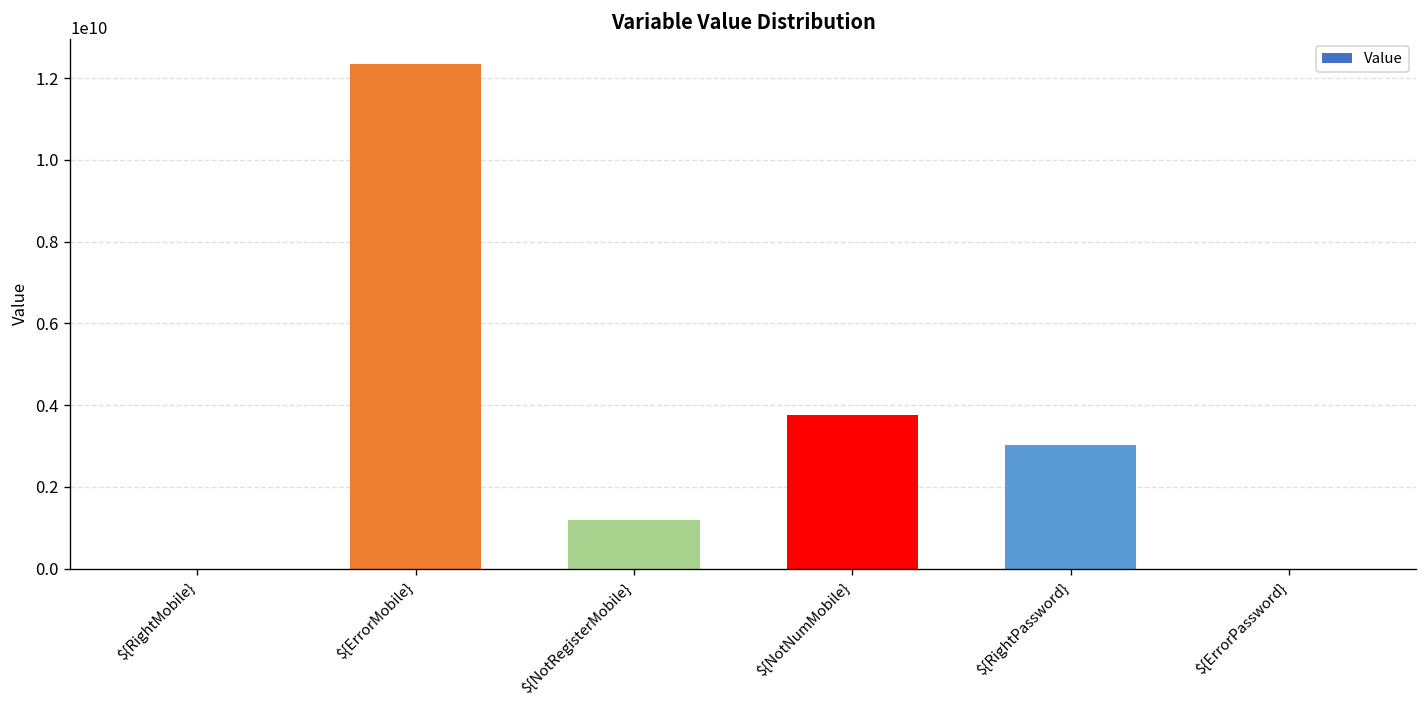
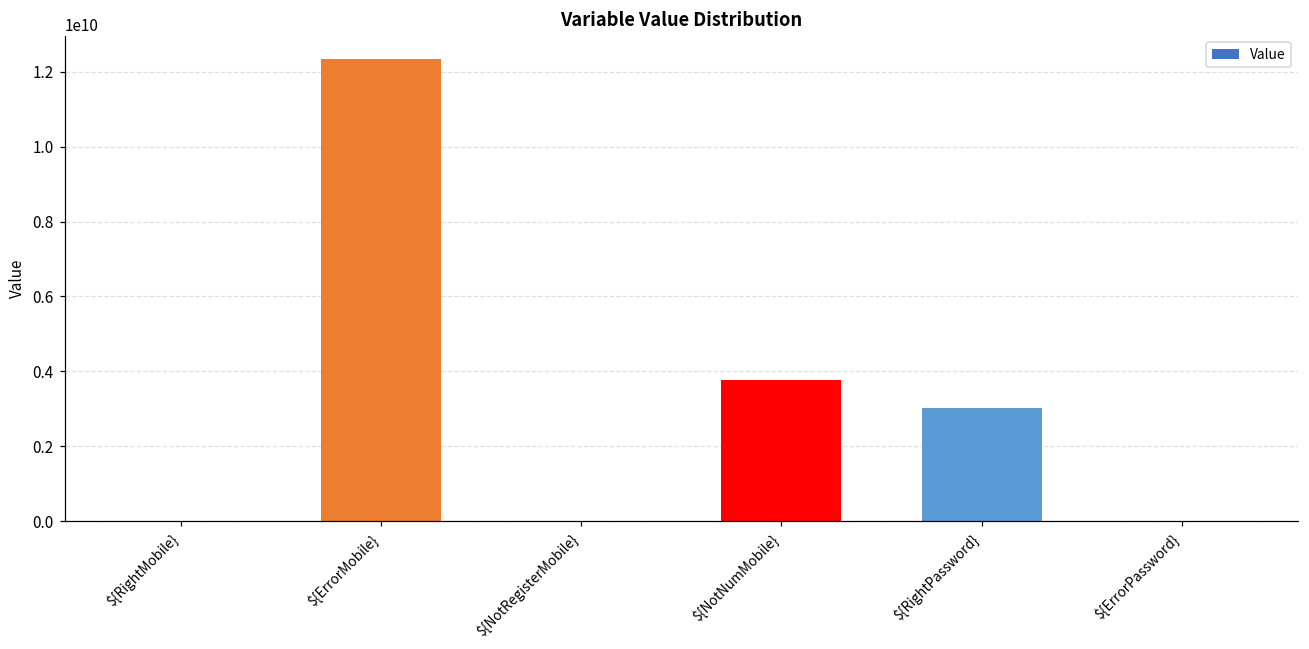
${NotRegisterMobile}: 1200000000 -> 0
